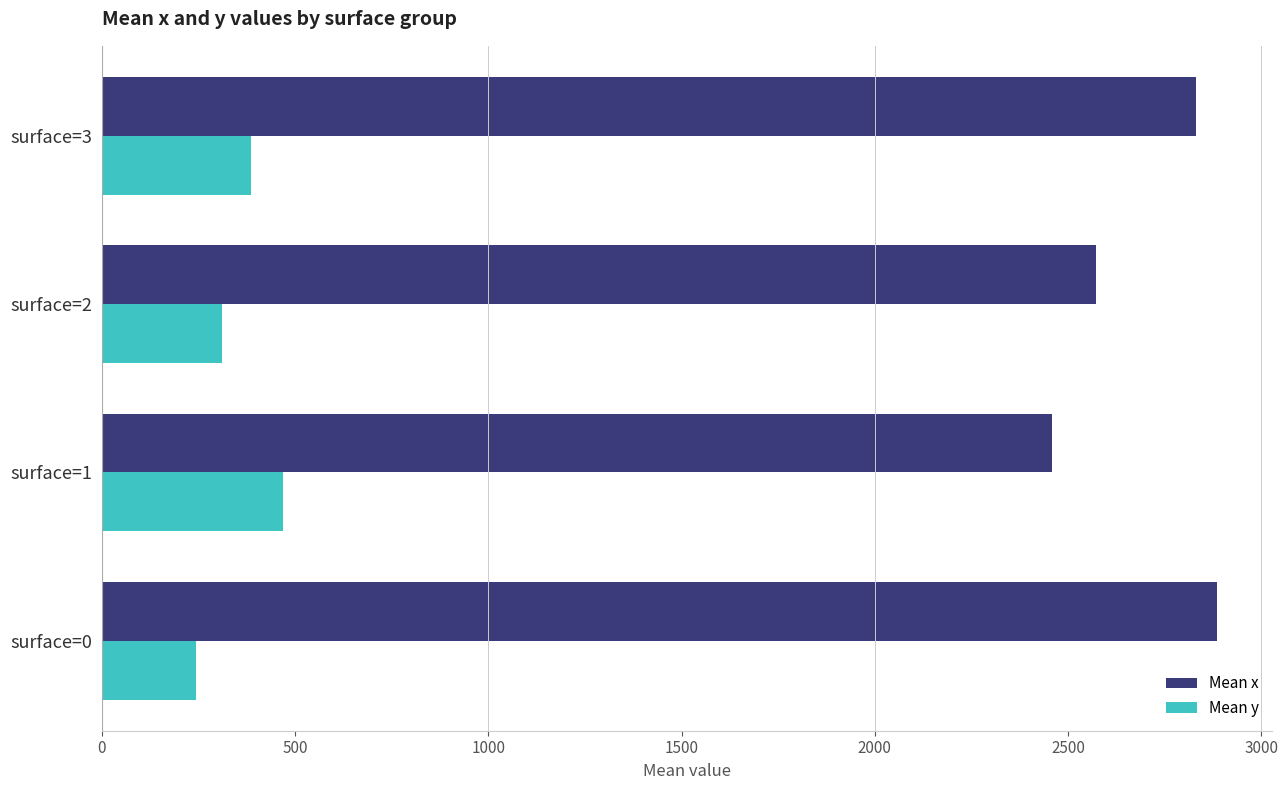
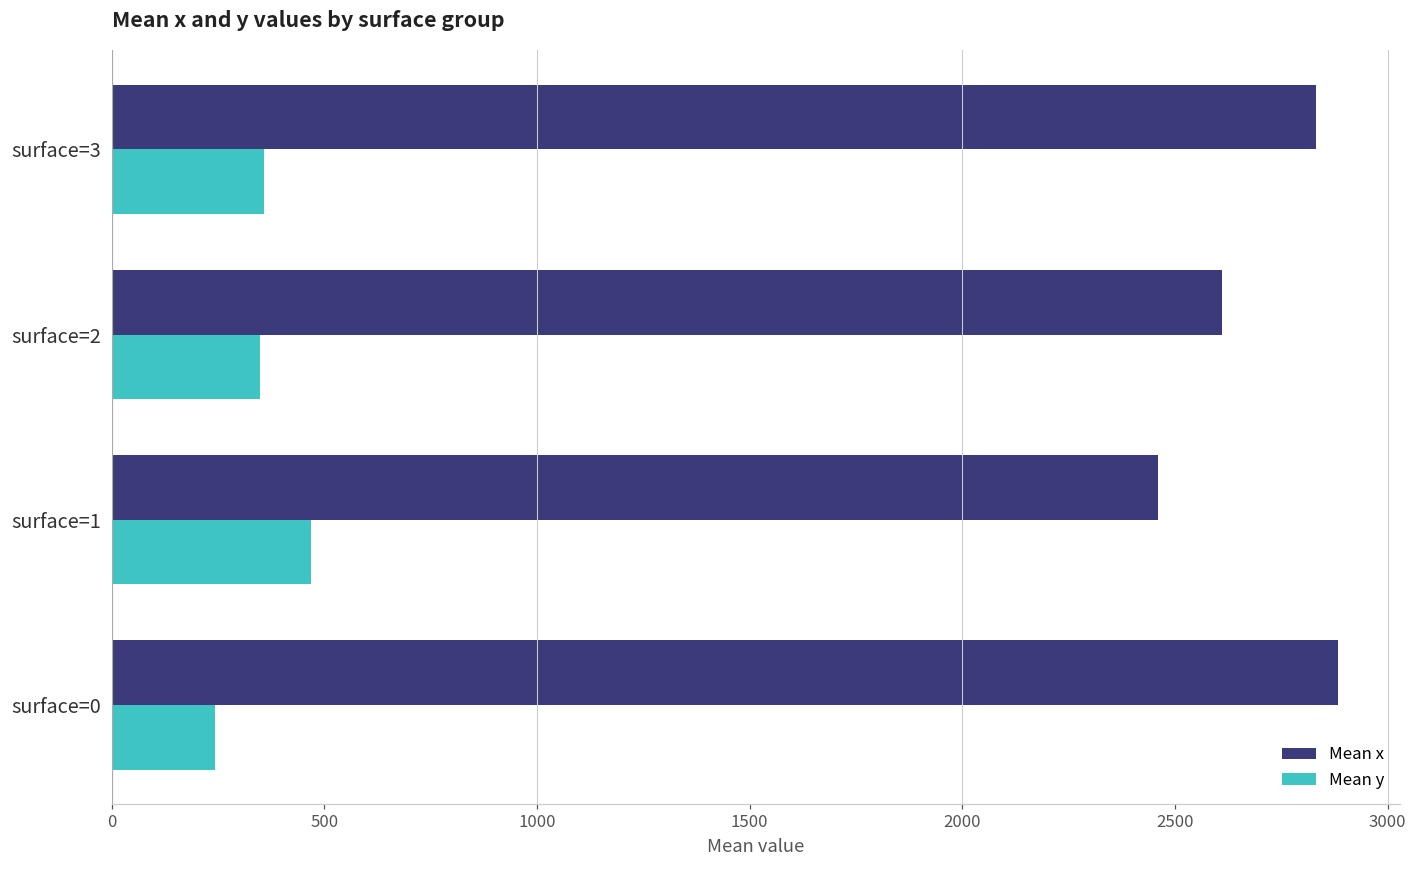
Mean y, surface=3: 390 -> 360
Mean x, surface=2: 2570 -> 2610
Mean y, surface=2: 310 -> 350
